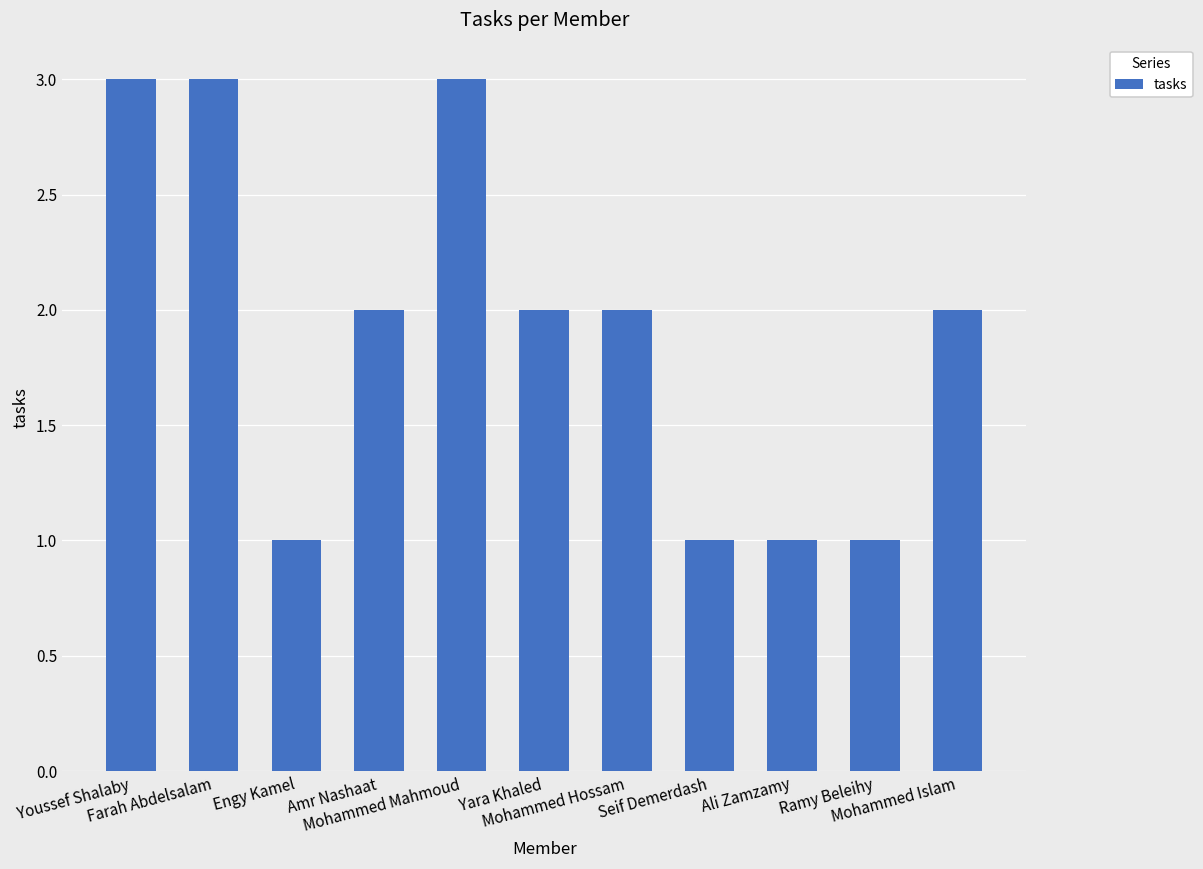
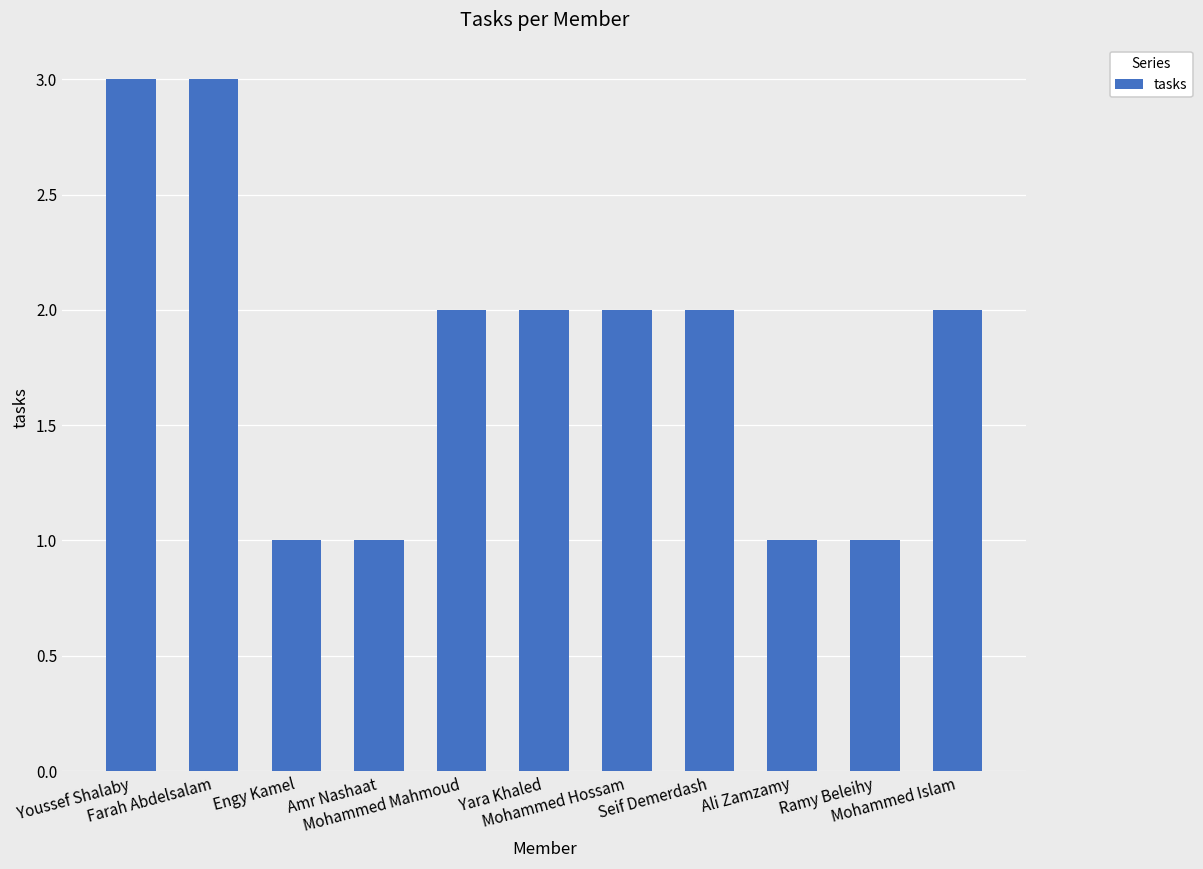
Amr Nashaat: 2 -> 1
Mohammed Mahmoud: 3 -> 2
Seif Demerdash: 1 -> 2
